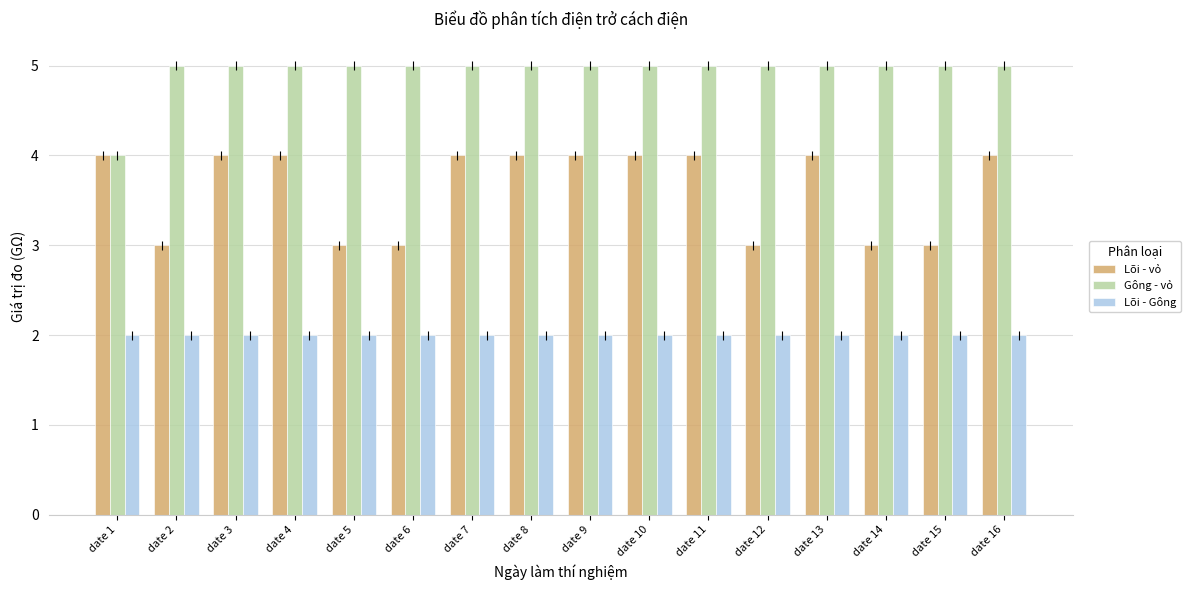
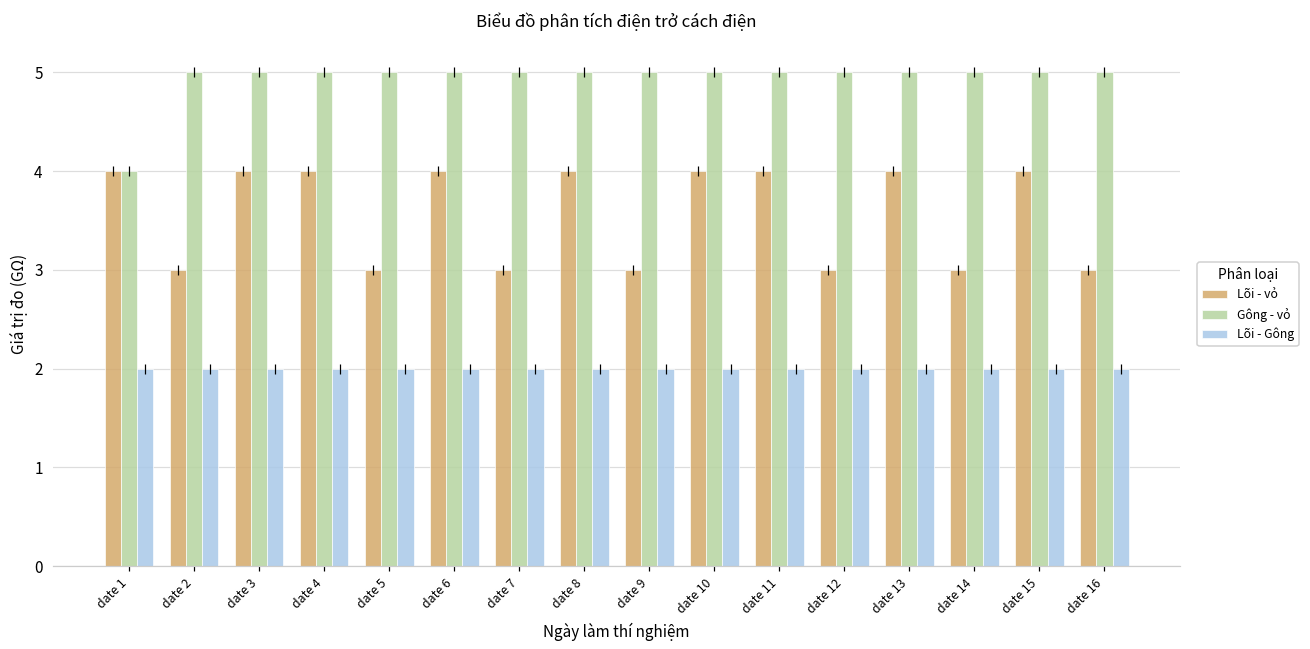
Lõi - vỏ, date 6: 3 -> 4
Lõi - vỏ, date 7: 4 -> 3
Lõi - vỏ, date 9: 4 -> 3
Lõi - vỏ, date 15: 3 -> 4
Lõi - vỏ, date 16: 4 -> 3
